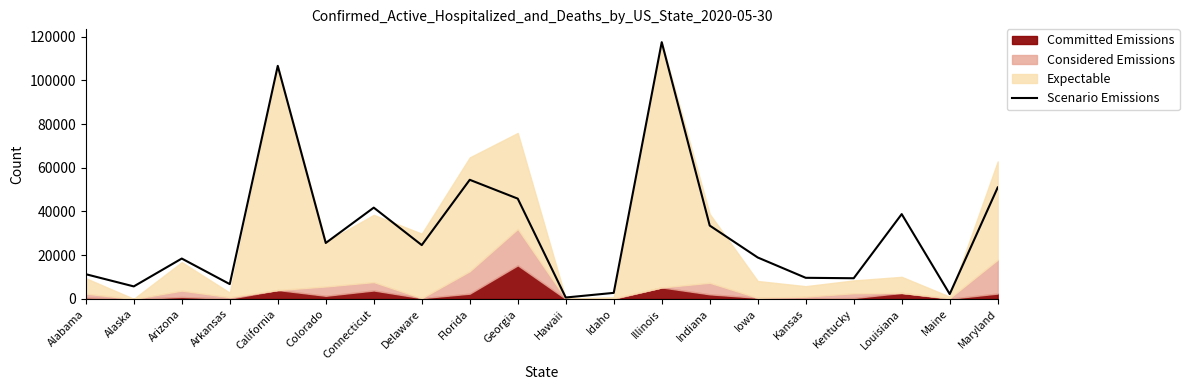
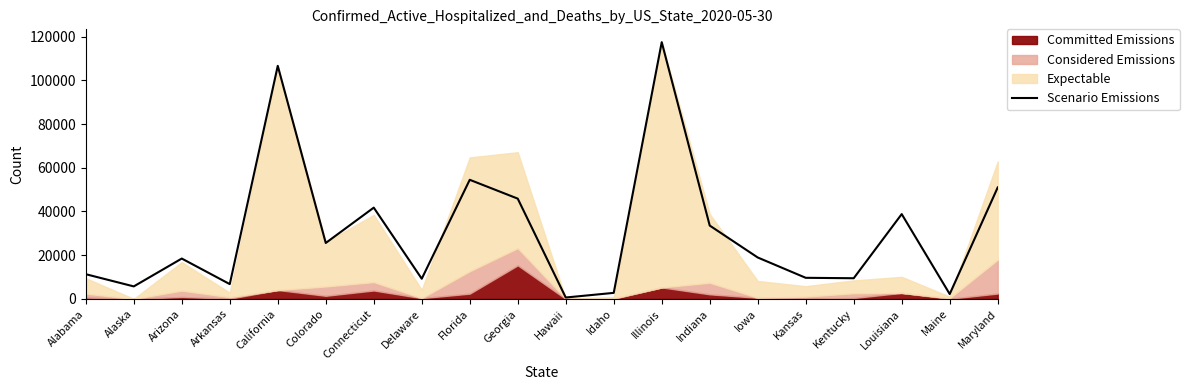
Scenario Emissions, Delaware: 25000 -> 9000
Expectable, Delaware: 29000 -> 4000
Considered Emissions, Georgia: 17000 -> 8000
